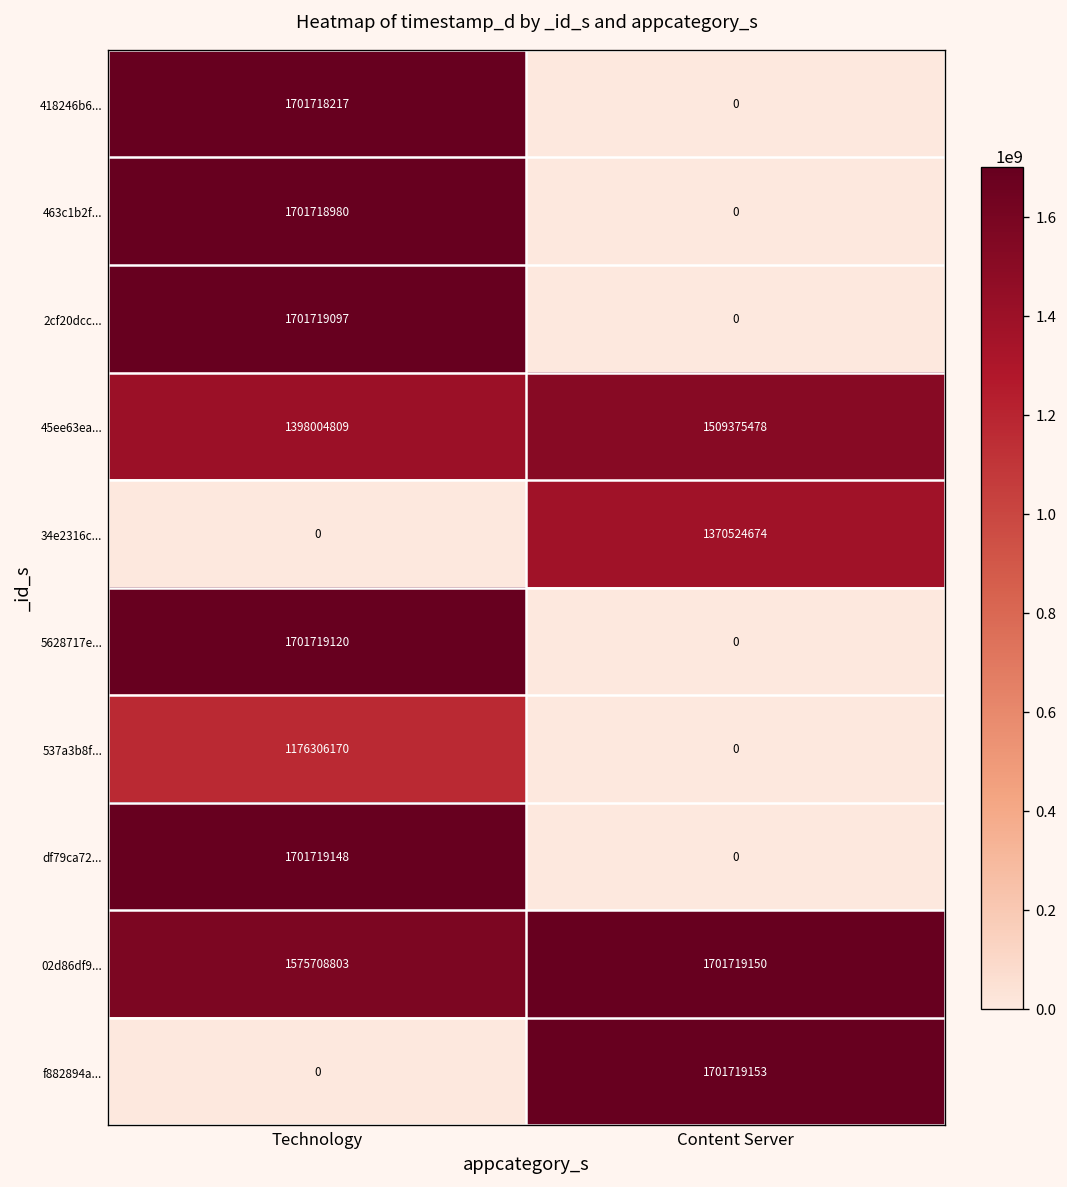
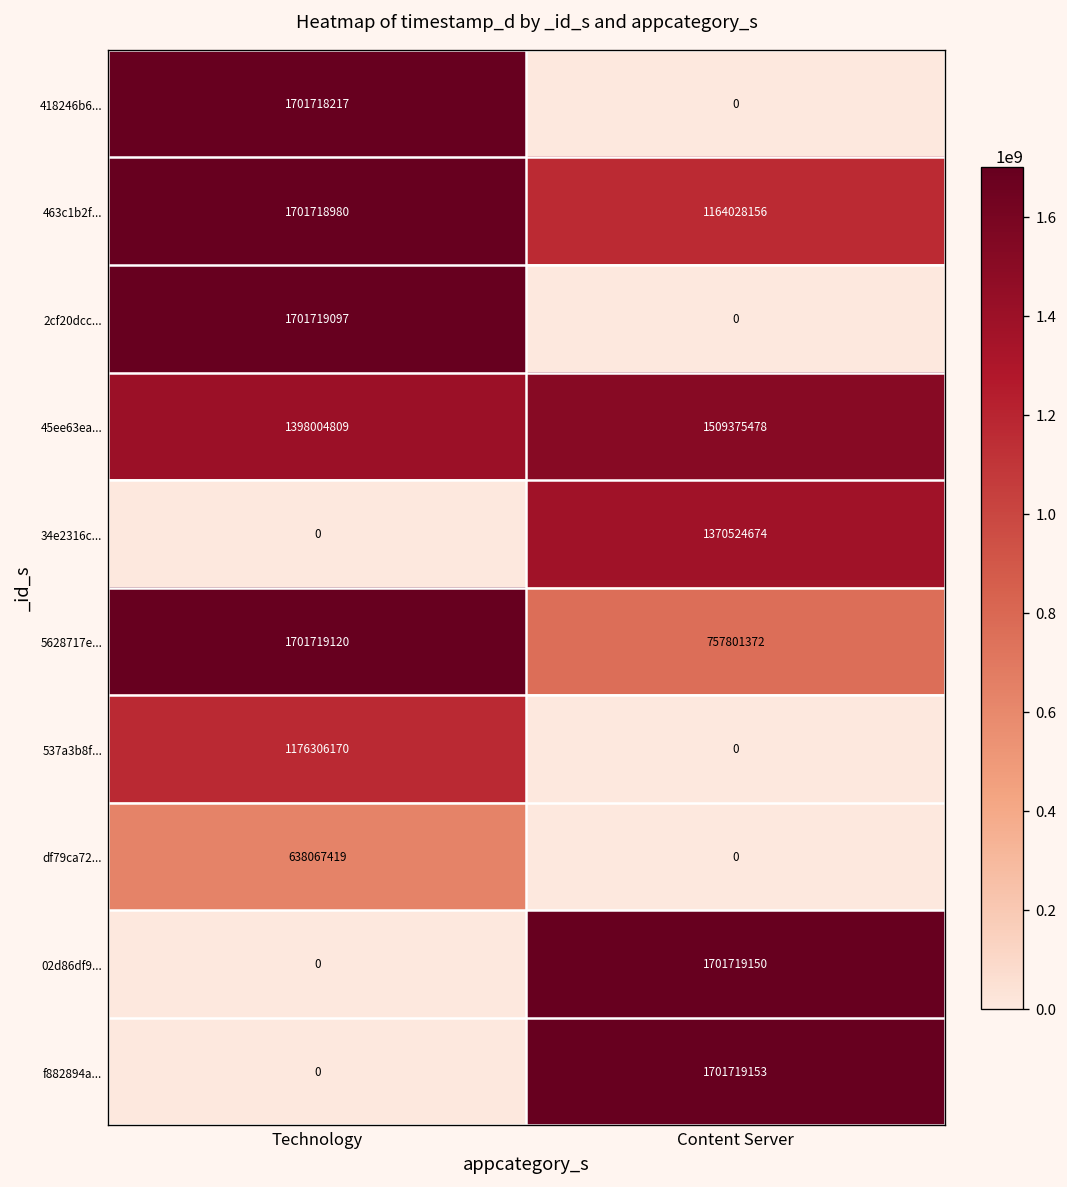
463c1b2f..., Content Server: 0 -> 1164028156
5628717e..., Content Server: 0 -> 757801372
df79ca72..., Technology: 1701719148 -> 638067419
02d86df9..., Technology: 1575708803 -> 0
